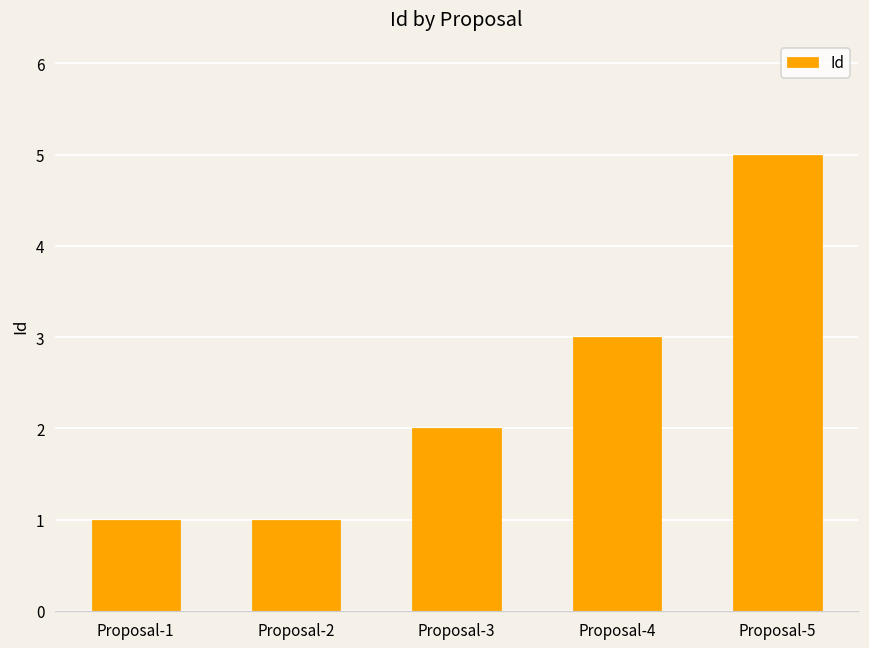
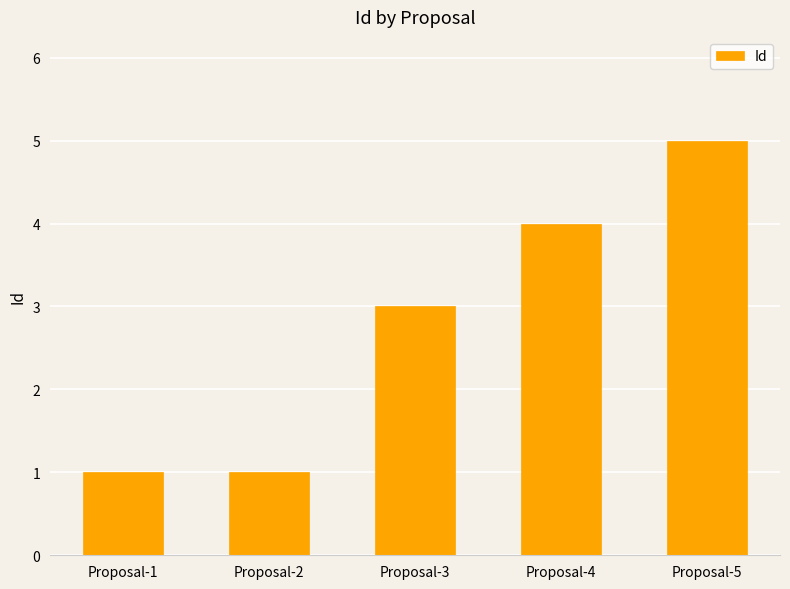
Proposal-3: 2 -> 3
Proposal-4: 3 -> 4
